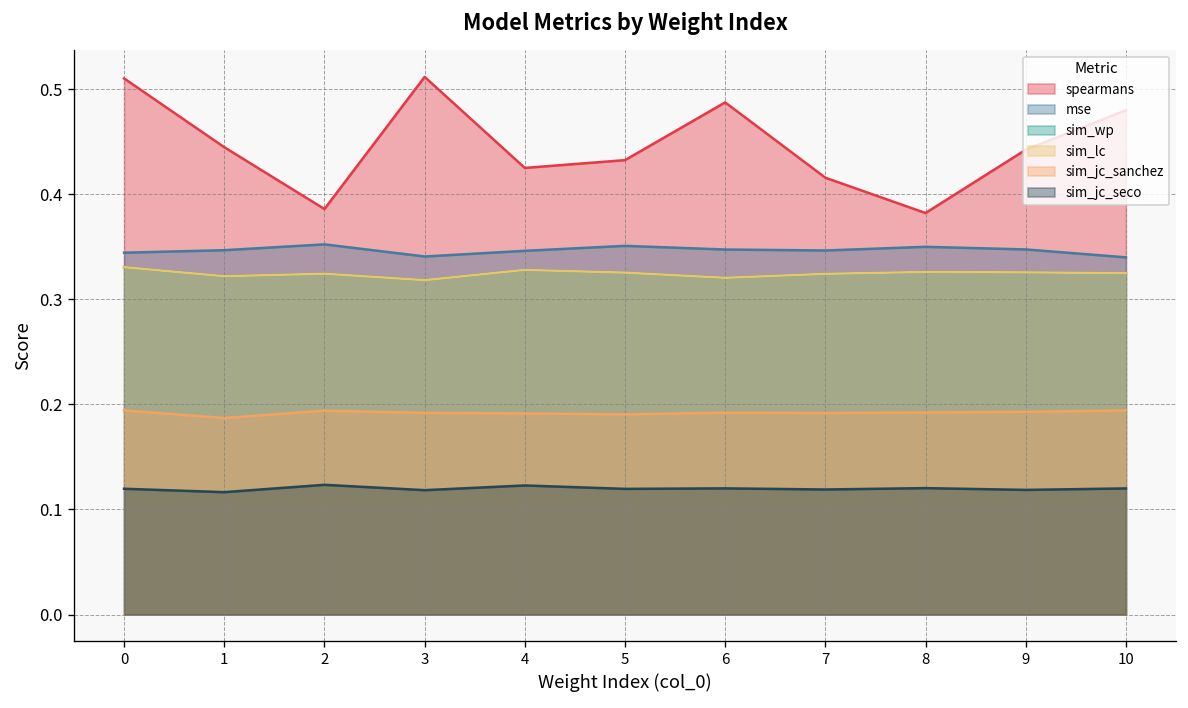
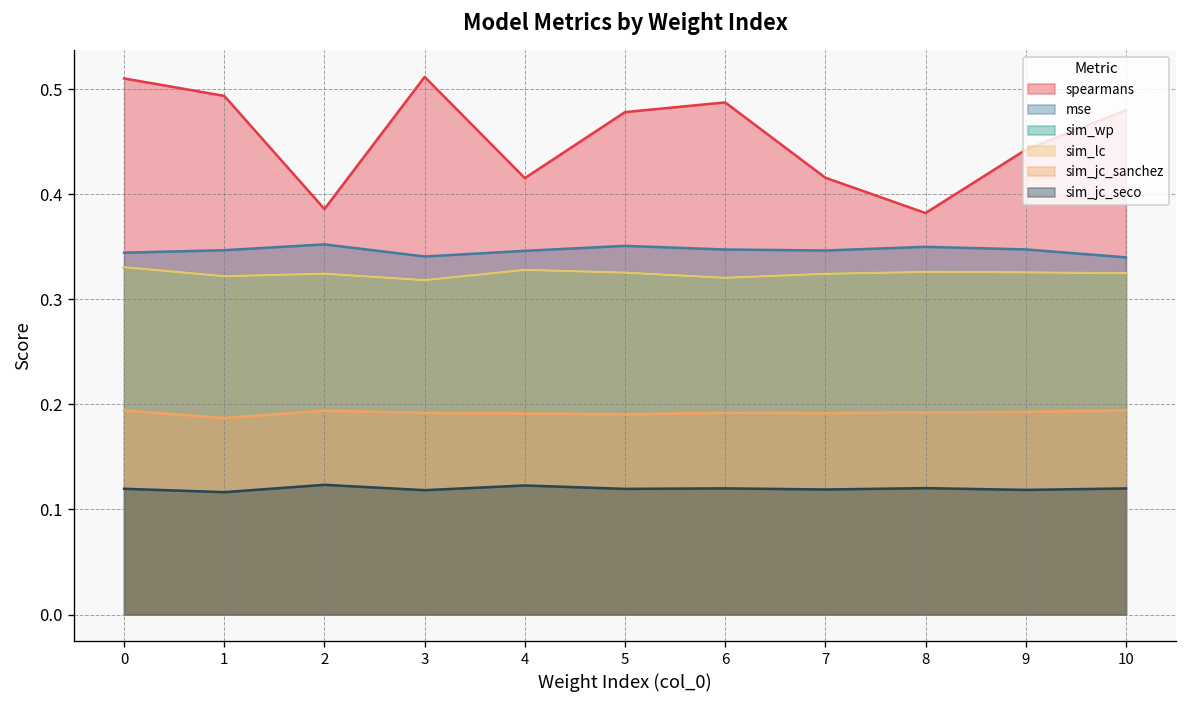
spearmans, 1: 0.44 -> 0.49
spearmans, 4: 0.425 -> 0.415
spearmans, 5: 0.43 -> 0.48
